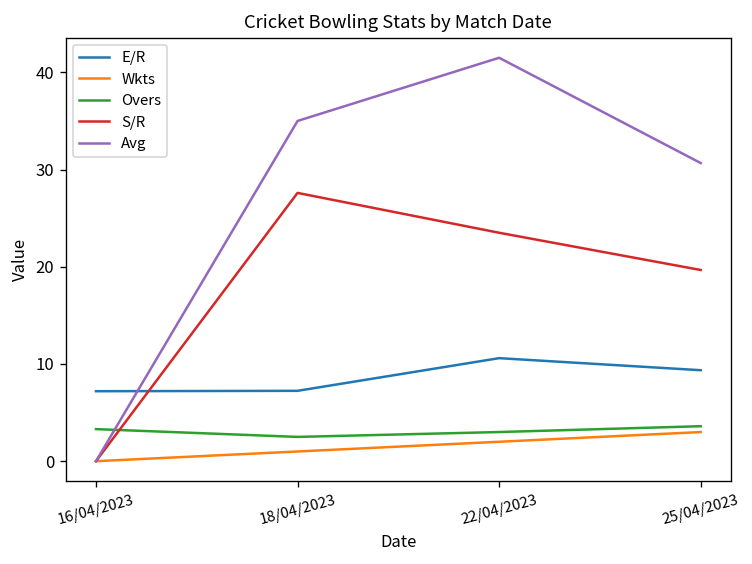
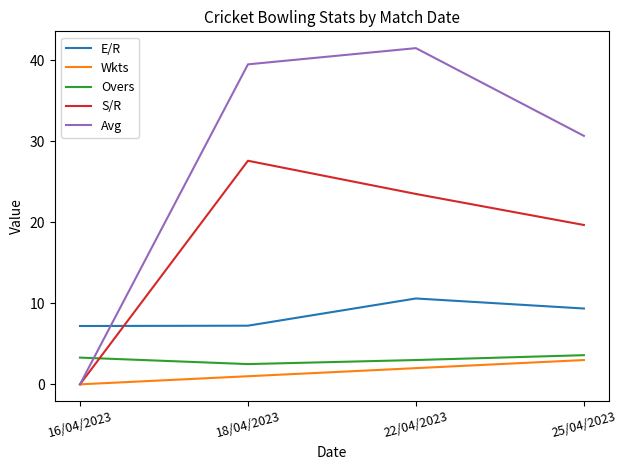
Avg, 18/04/2023: 35 -> 40
